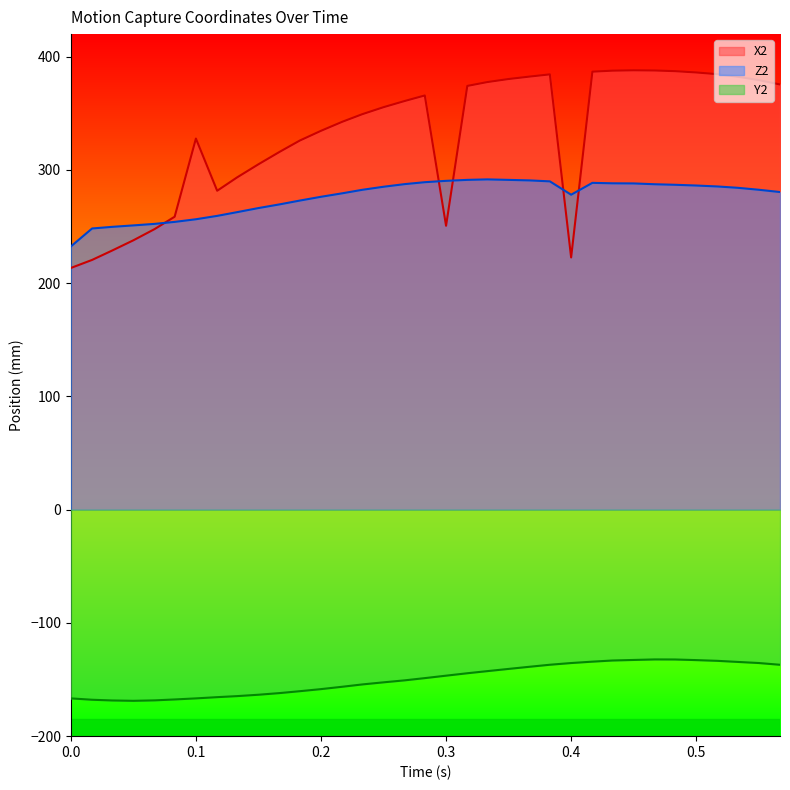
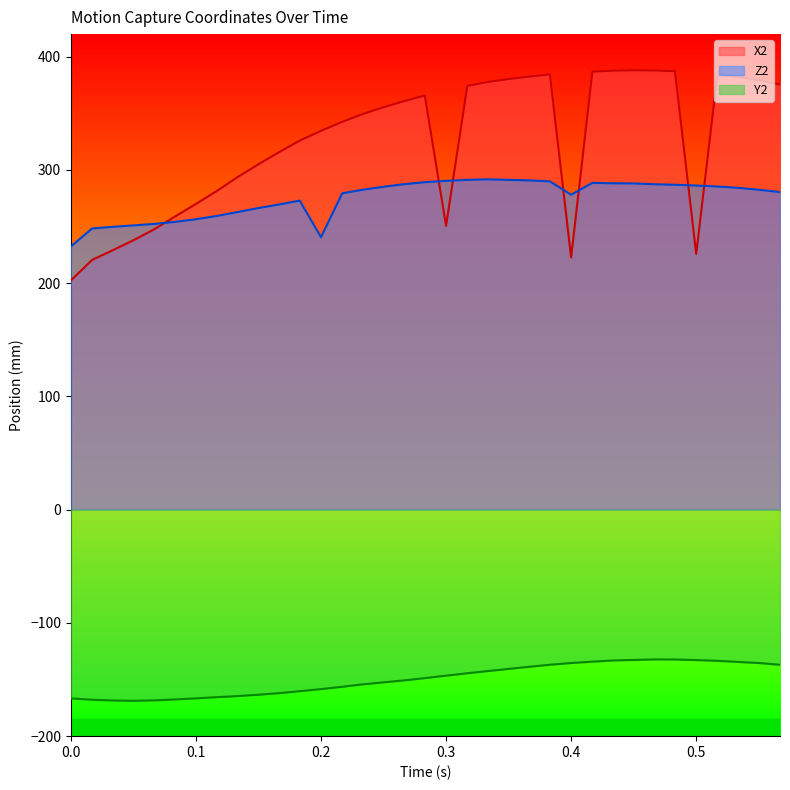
X2, 0.0: 213 -> 202
X2, 0.1: 328 -> 270
Z2, 0.2: 276 -> 241
X2, 0.5: 386 -> 226
